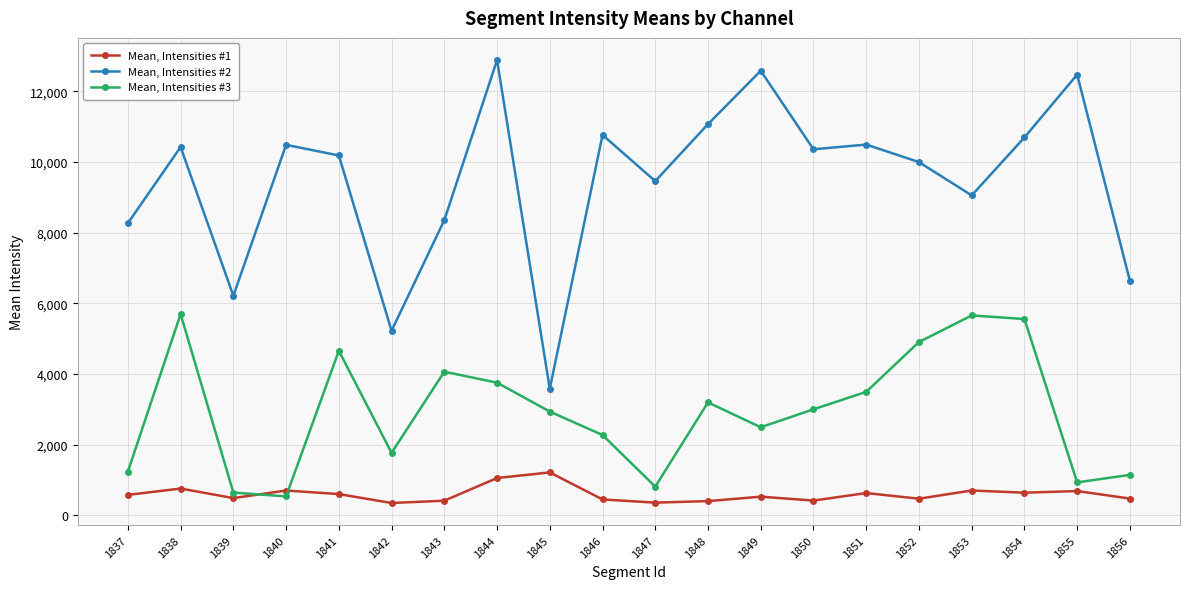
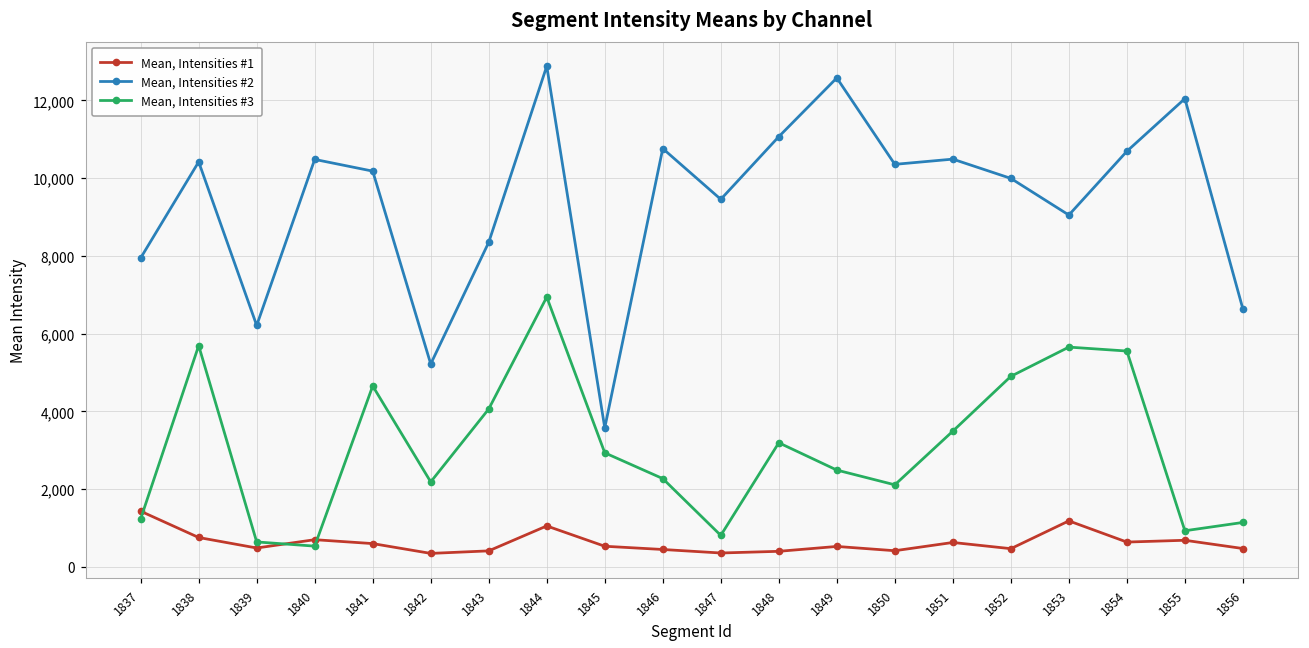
Mean, Intensities #1, 1837: 600 -> 1,400
Mean, Intensities #2, 1837: 8,300 -> 7,900
Mean, Intensities #3, 1842: 1,800 -> 2,200
Mean, Intensities #3, 1844: 3,800 -> 6,900
Mean, Intensities #1, 1845: 1,200 -> 500
Mean, Intensities #3, 1850: 3,000 -> 2,100
Mean, Intensities #1, 1853: 700 -> 1,200
Mean, Intensities #2, 1855: 12,500 -> 12,000
